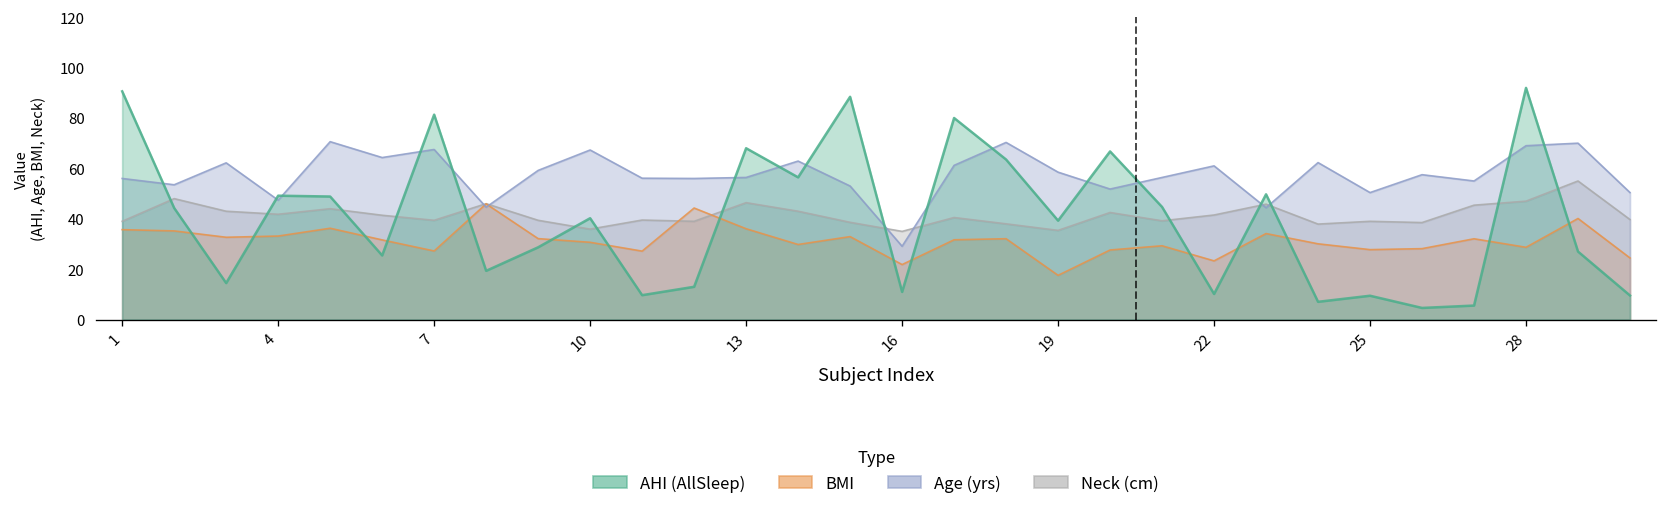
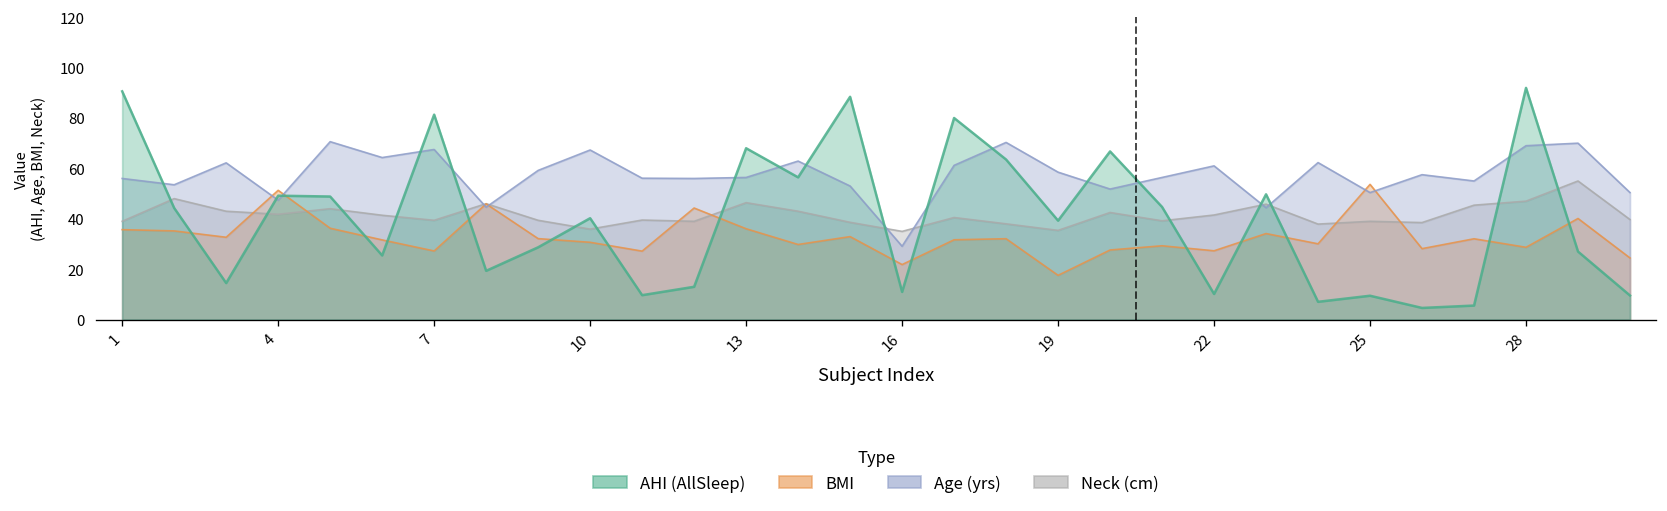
BMI, 4: 33 -> 51
BMI, 22: 23 -> 27
BMI, 25: 28 -> 54
